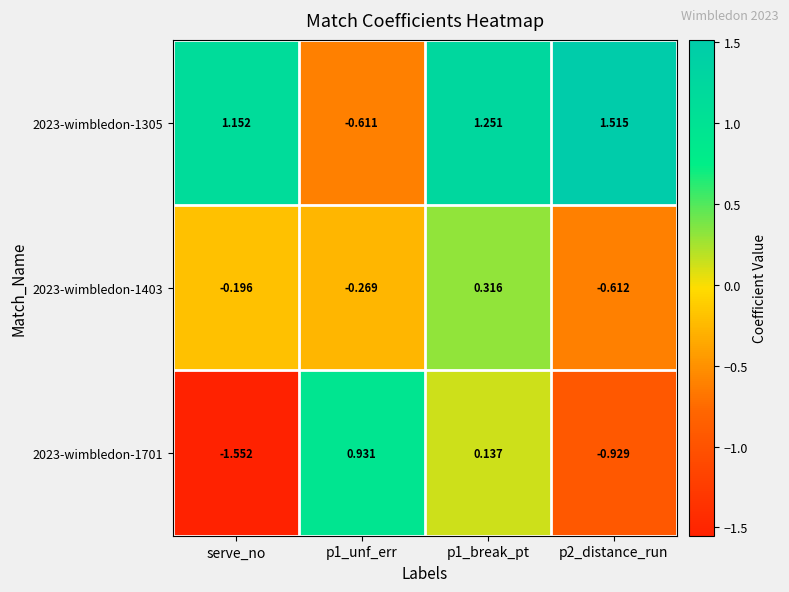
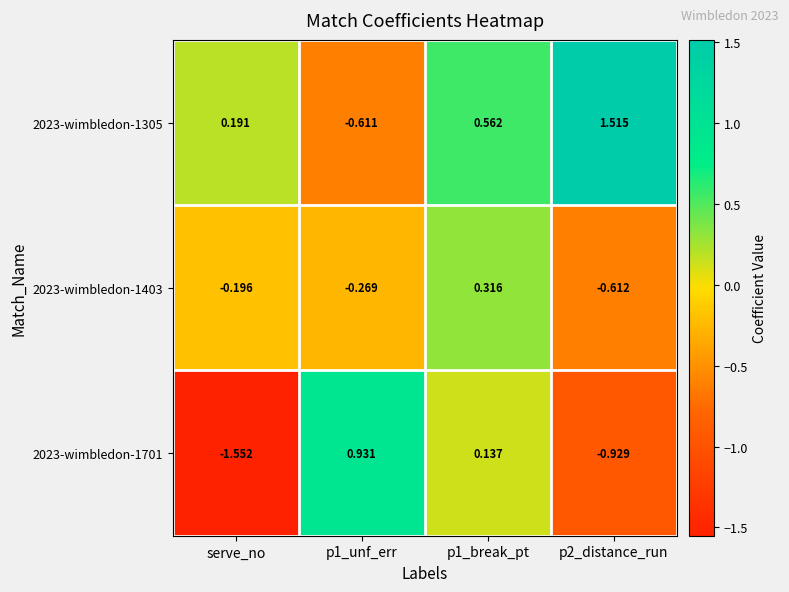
2023-wimbledon-1305, serve_no: 1.152 -> 0.191
2023-wimbledon-1305, p1_break_pt: 1.251 -> 0.562
